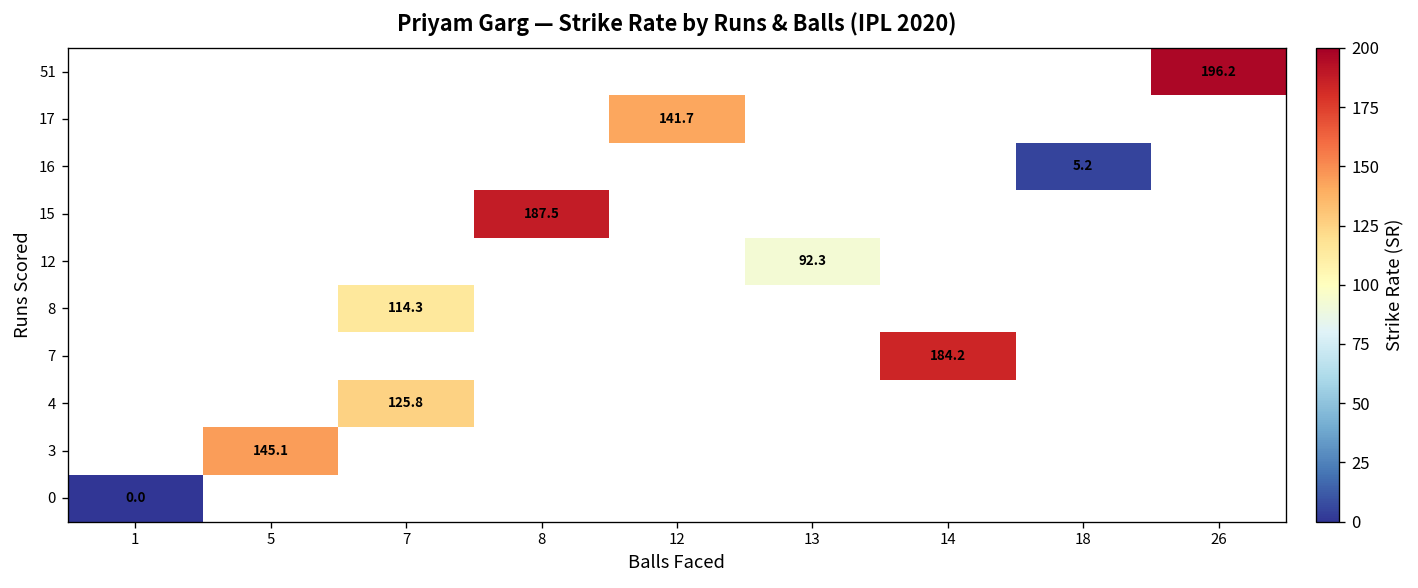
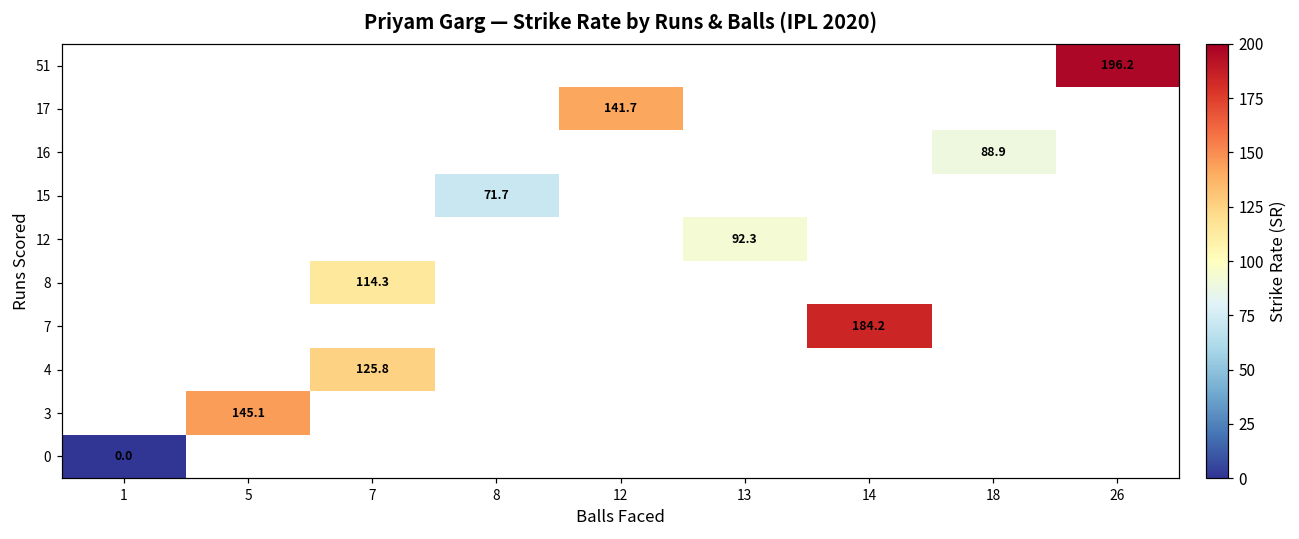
16, 18: 5.2 -> 88.9
15, 8: 187.5 -> 71.7
